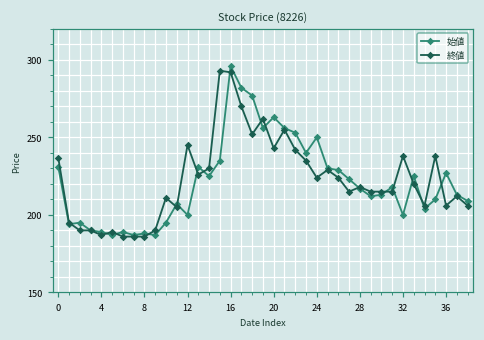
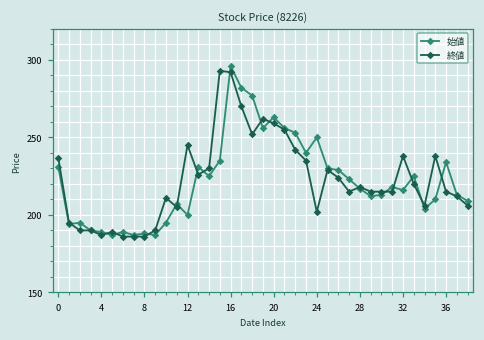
終値, 20: 243 -> 259
終値, 24: 224 -> 202
始値, 32: 200 -> 216
始値, 36: 227 -> 234
終値, 36: 206 -> 215
